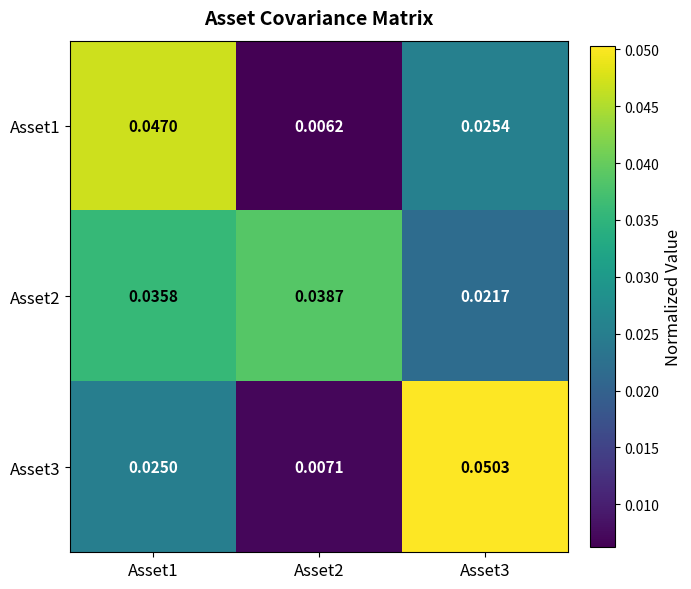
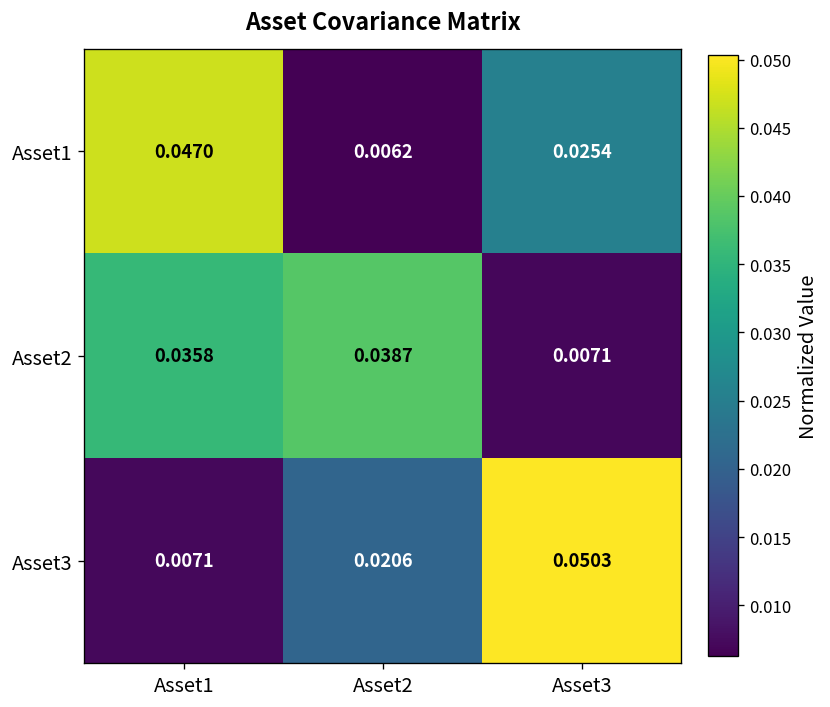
Asset2, Asset3: 0.0217 -> 0.0071
Asset3, Asset1: 0.0250 -> 0.0071
Asset3, Asset2: 0.0071 -> 0.0206
